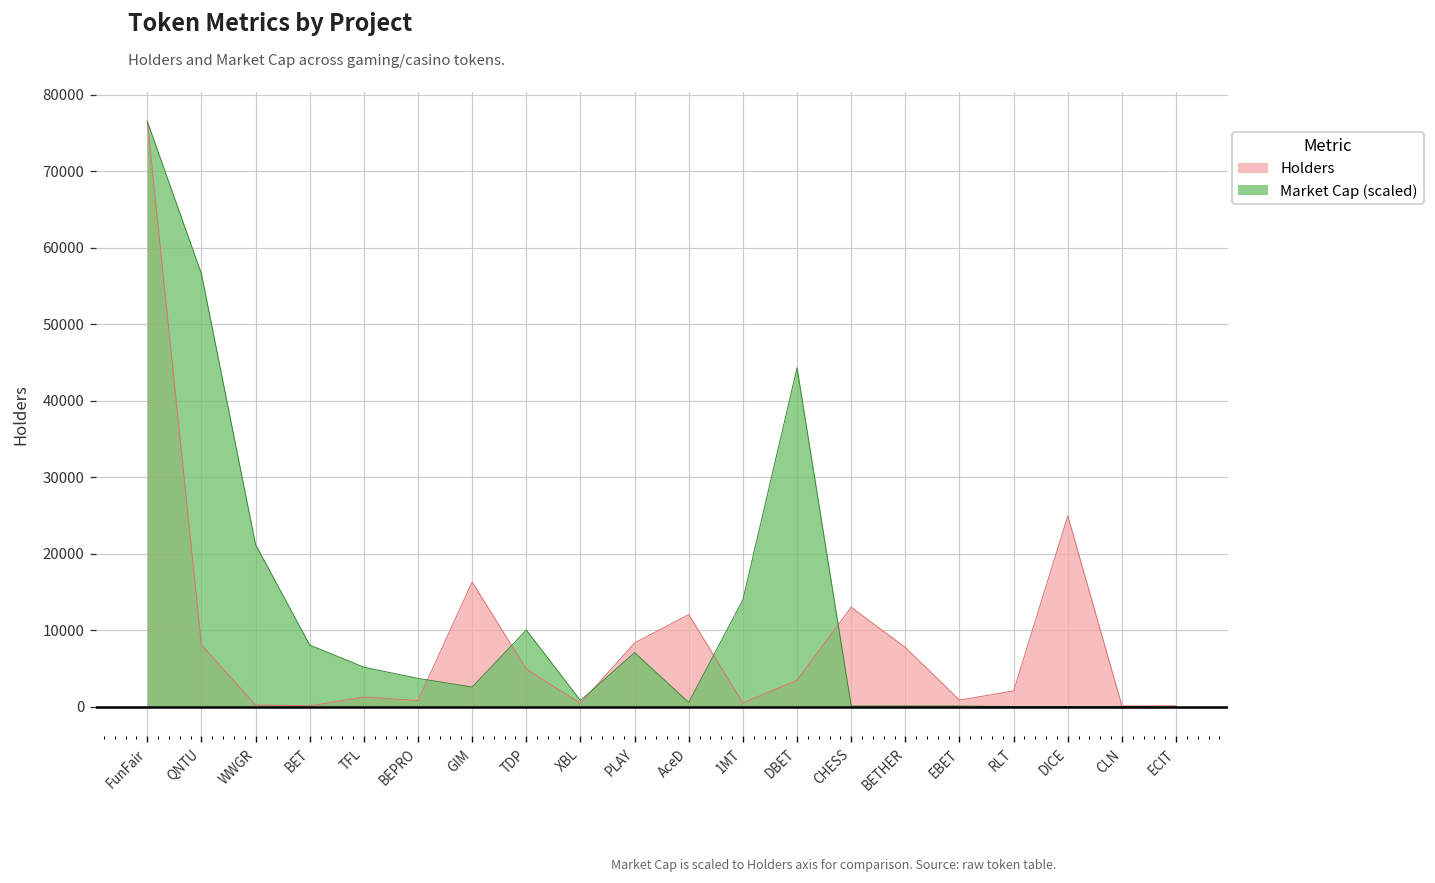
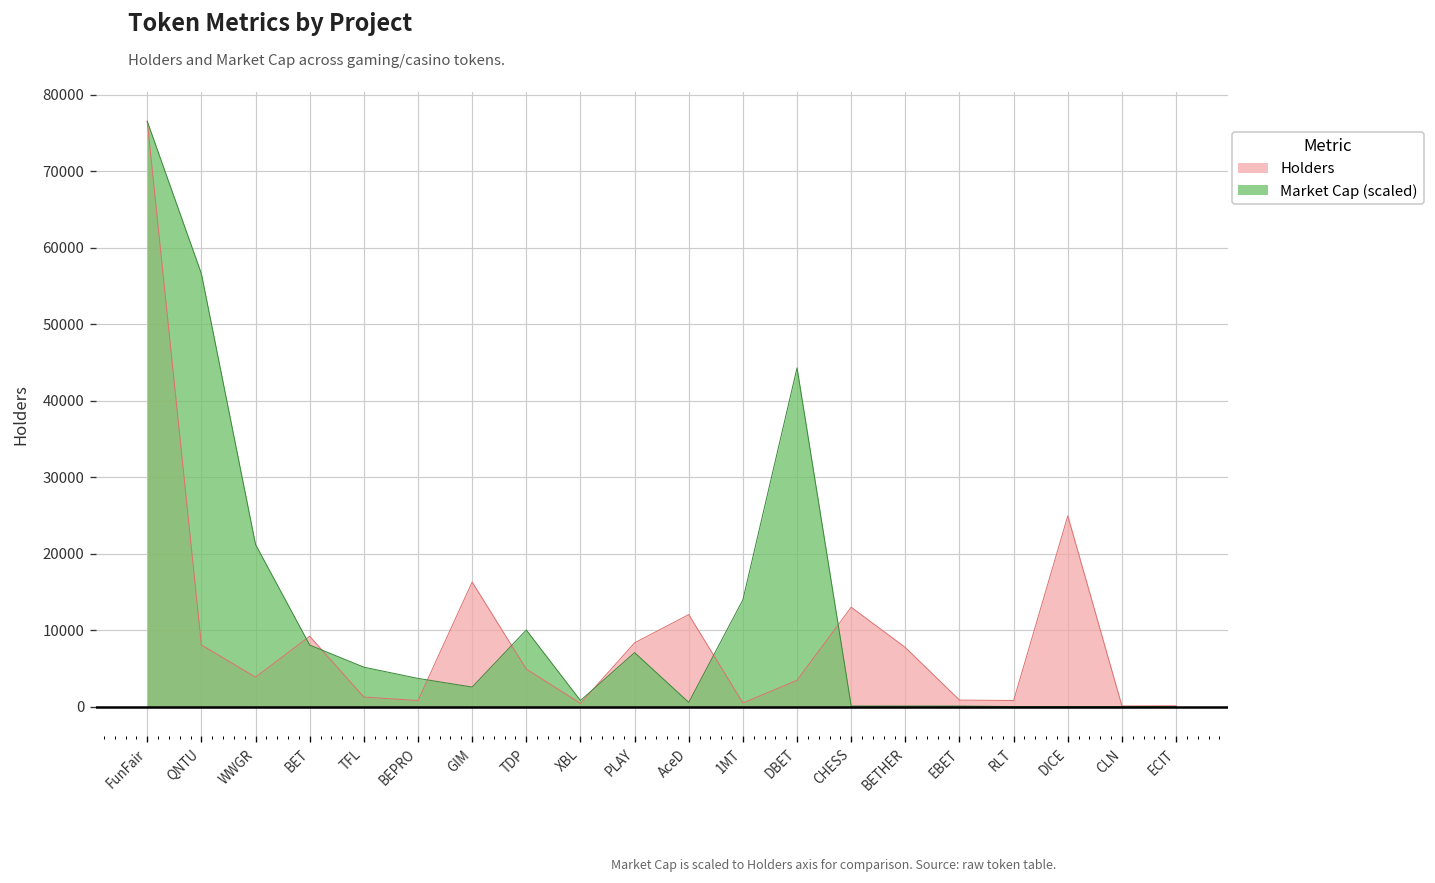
Holders, WWGR: 0 -> 4000
Holders, BET: 0 -> 9000
Holders, RLT: 2000 -> 1000
